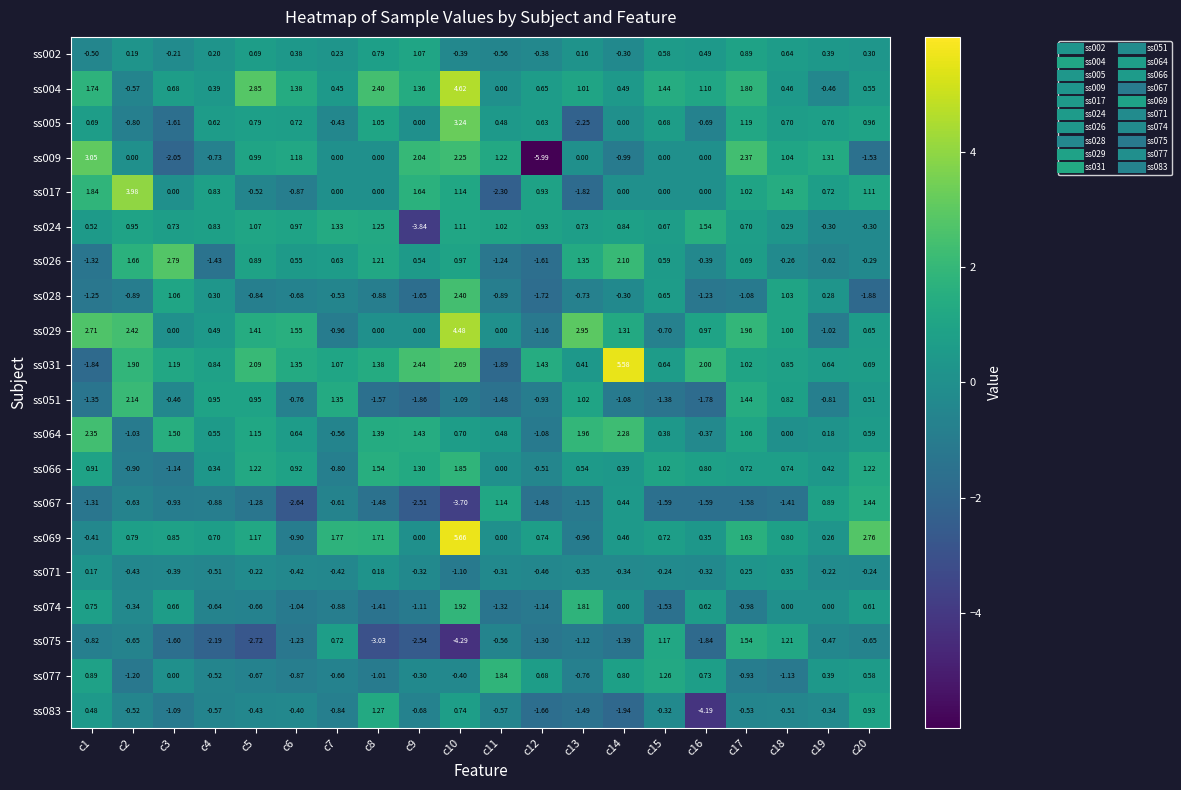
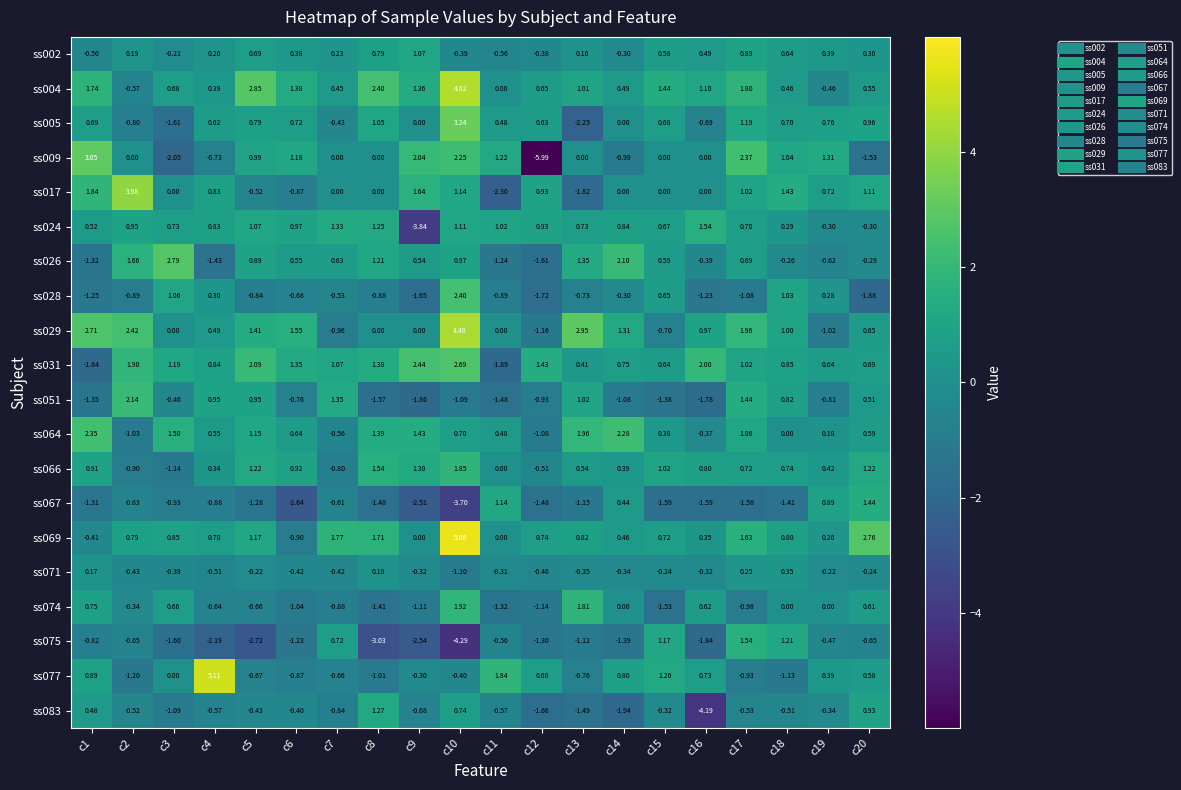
ss031, c14: 5.58 -> 0.75
ss069, c13: -0.96 -> 0.82
ss077, c4: -0.52 -> 5.11
